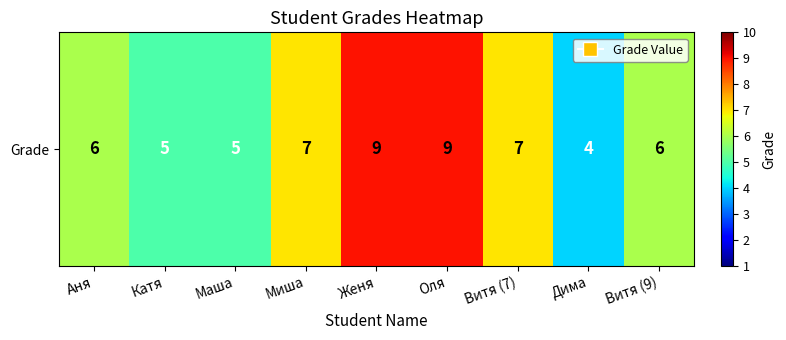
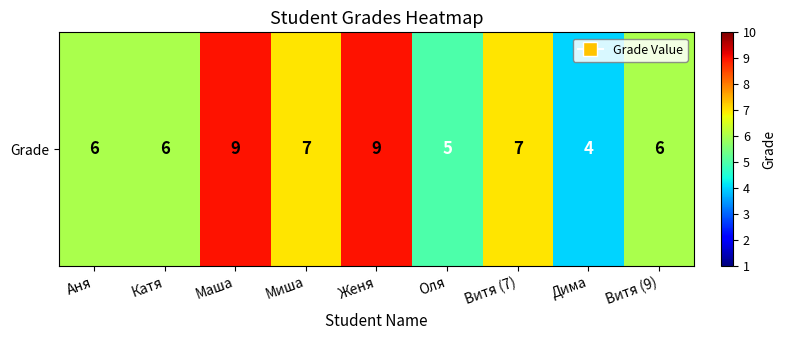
Grade, Катя: 5 -> 6
Grade, Маша: 5 -> 9
Grade, Оля: 9 -> 5
